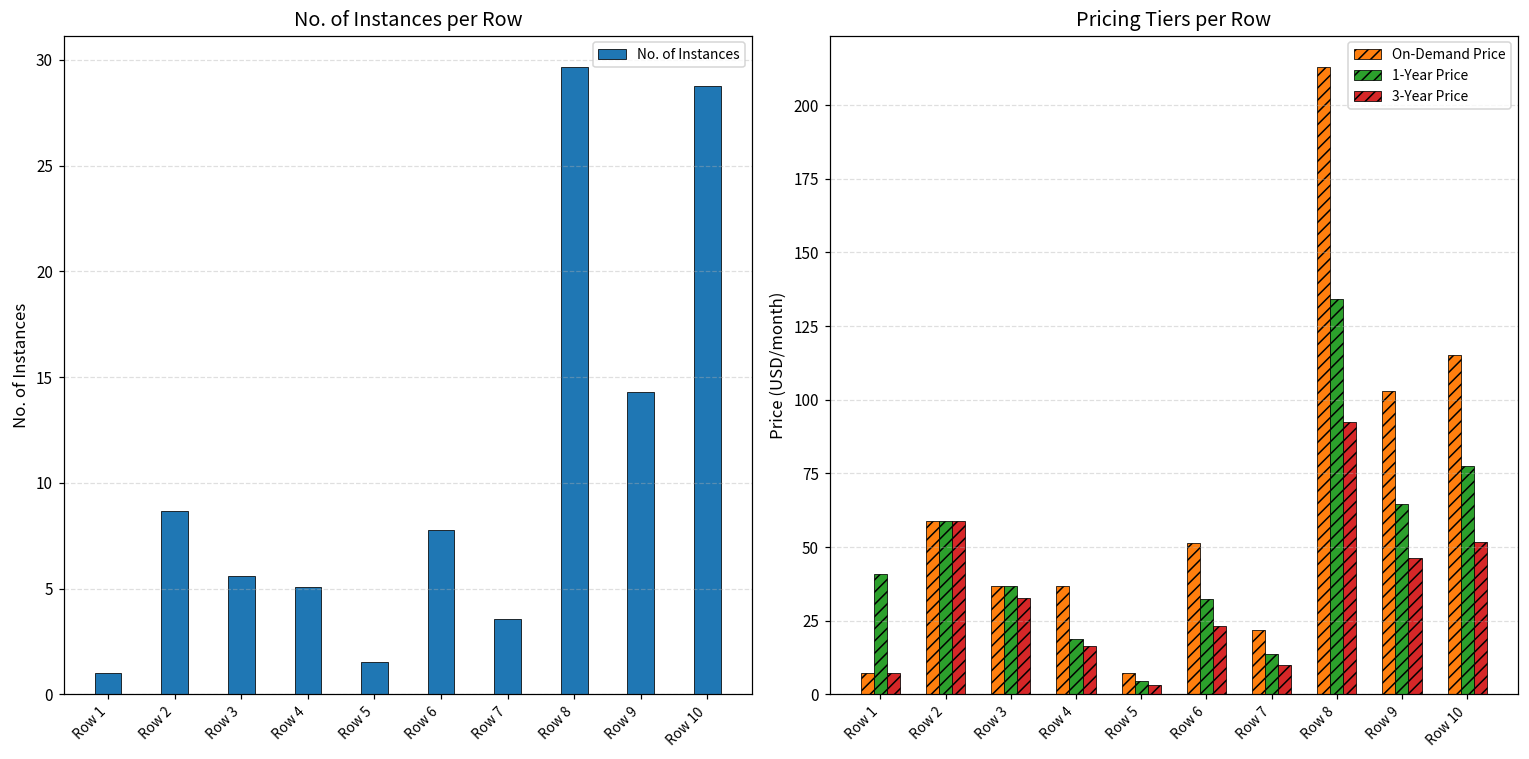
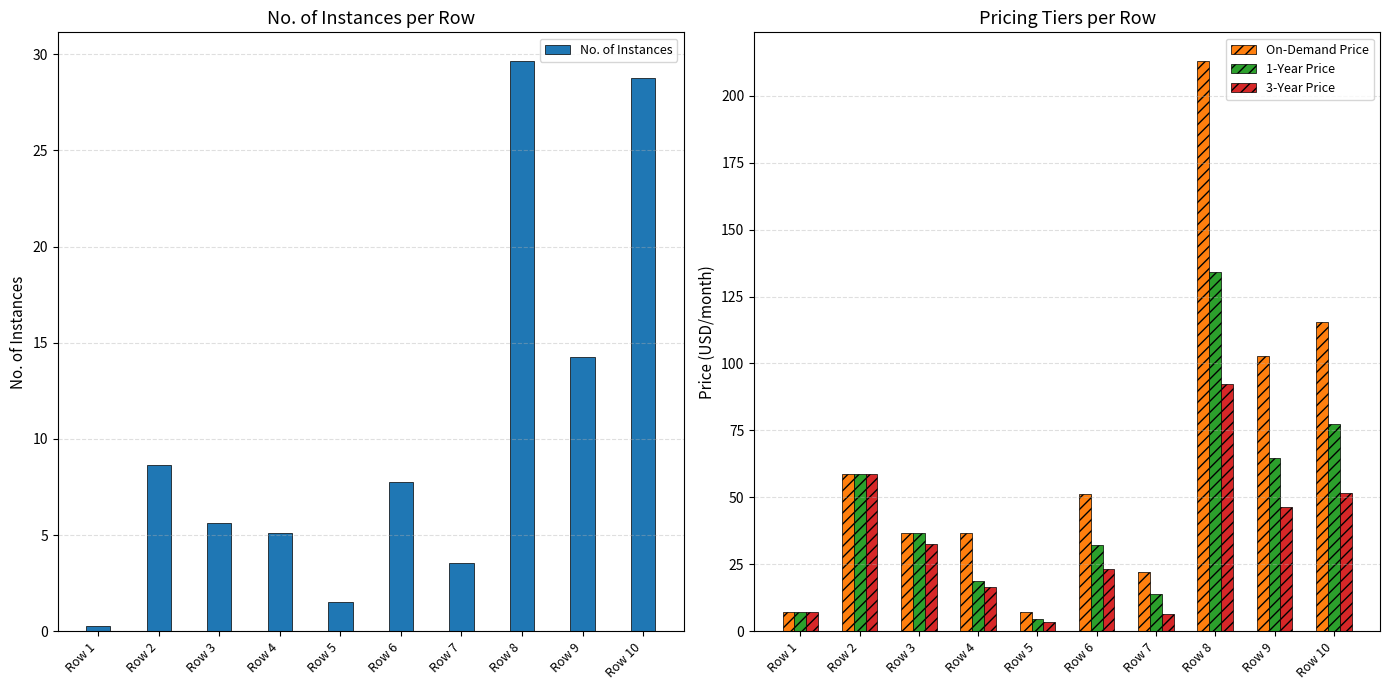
No. of Instances per Row, Row 1: 1.0 -> 0.3
Pricing Tiers per Row, 1-Year Price, Row 1: 41 -> 7
Pricing Tiers per Row, 3-Year Price, Row 7: 10 -> 7
